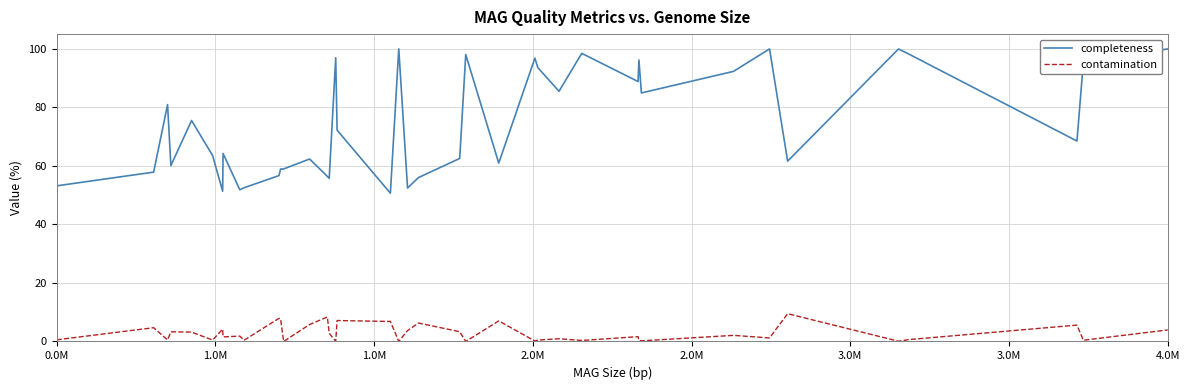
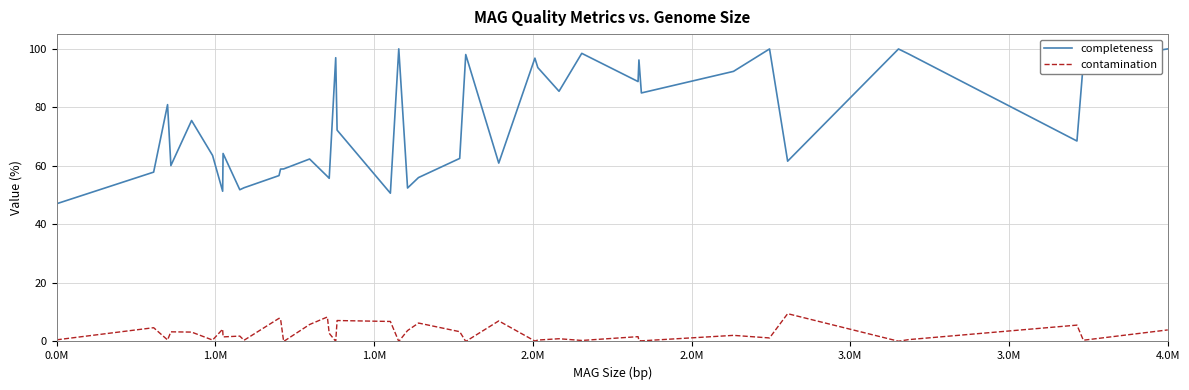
completeness, 0.0M: 53 -> 47
